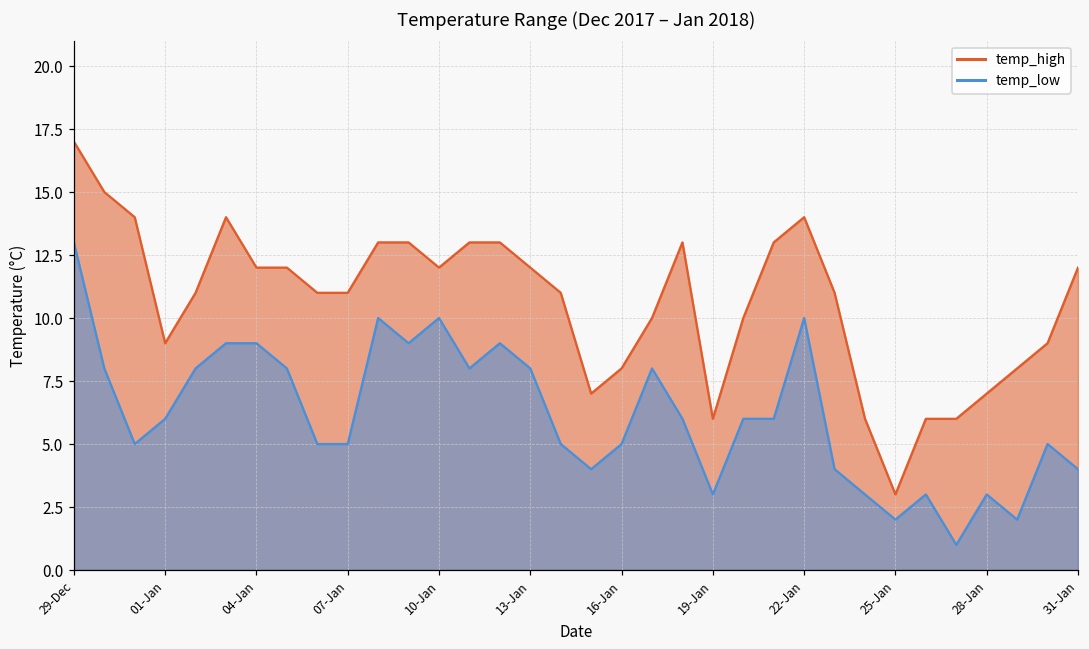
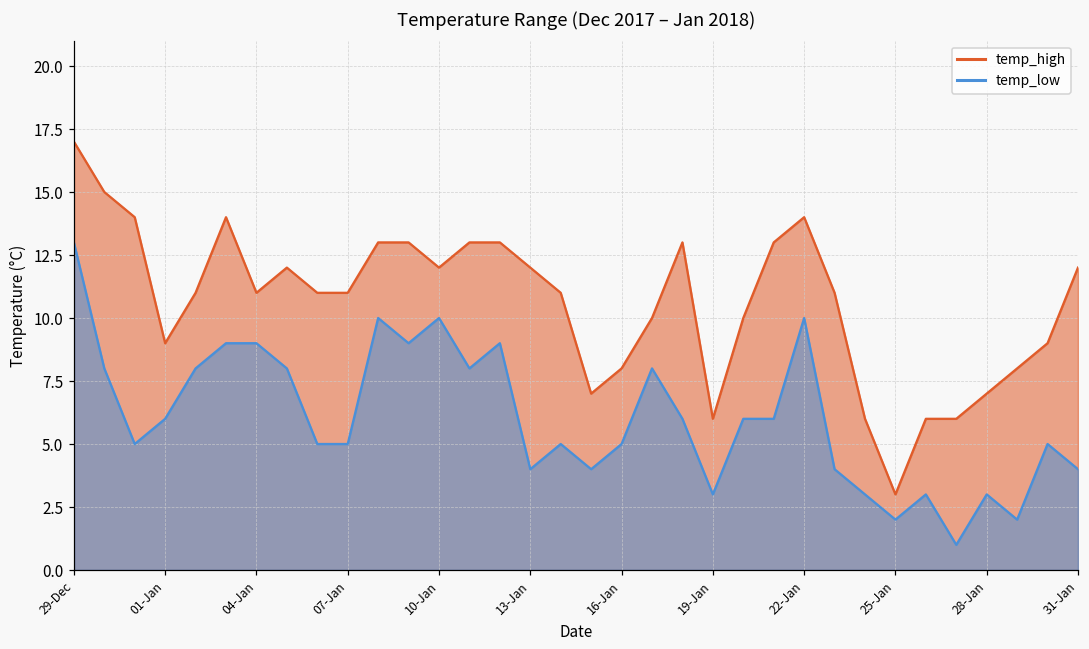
temp_high, 04-Jan: 12 -> 11
temp_low, 13-Jan: 8 -> 4
